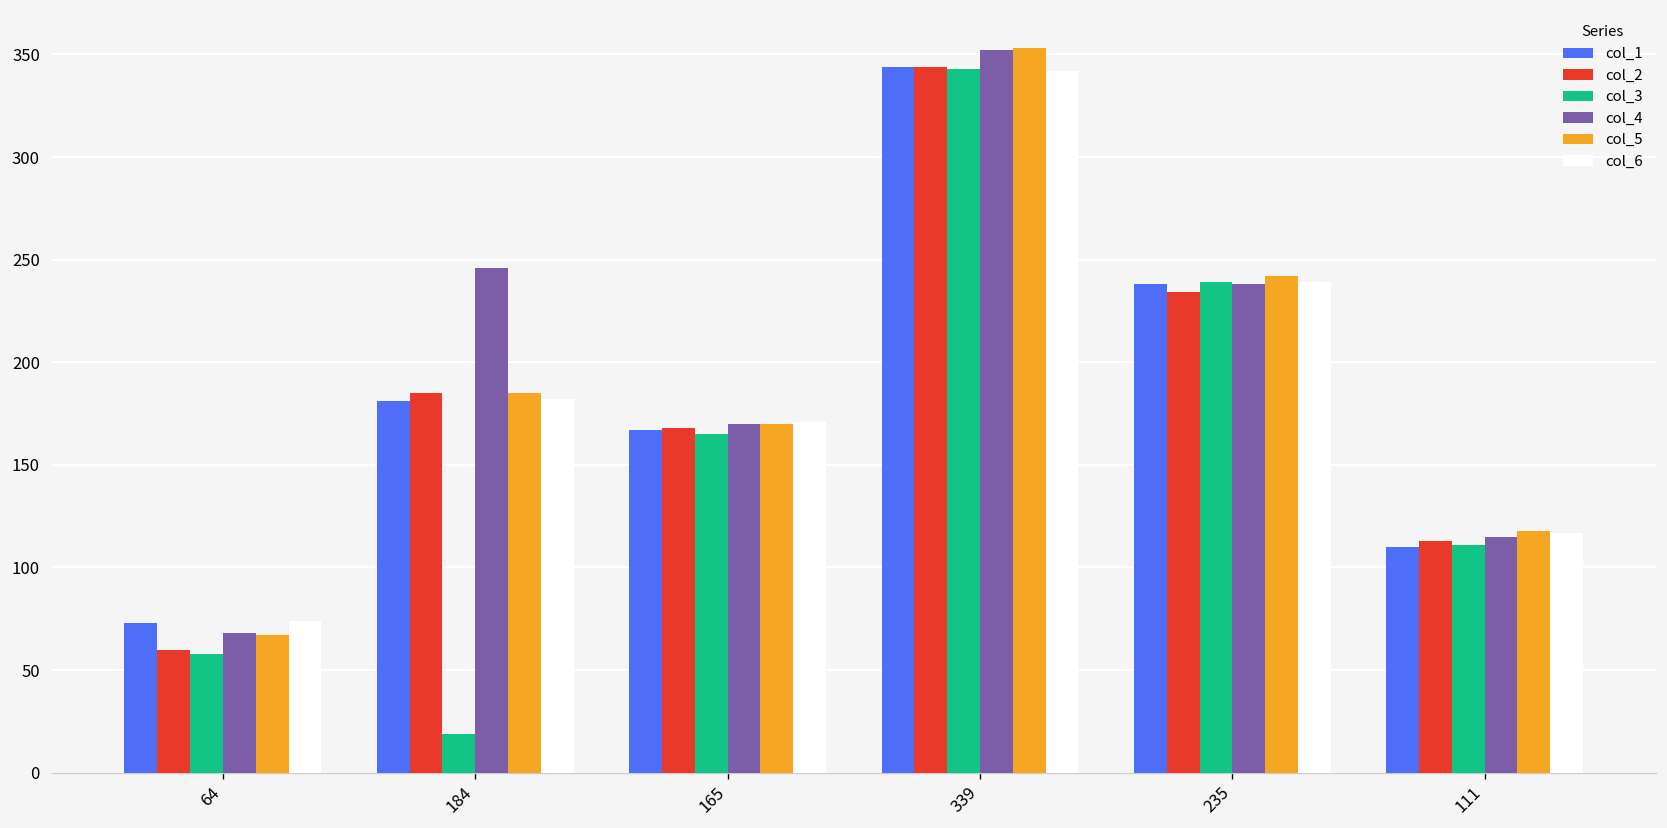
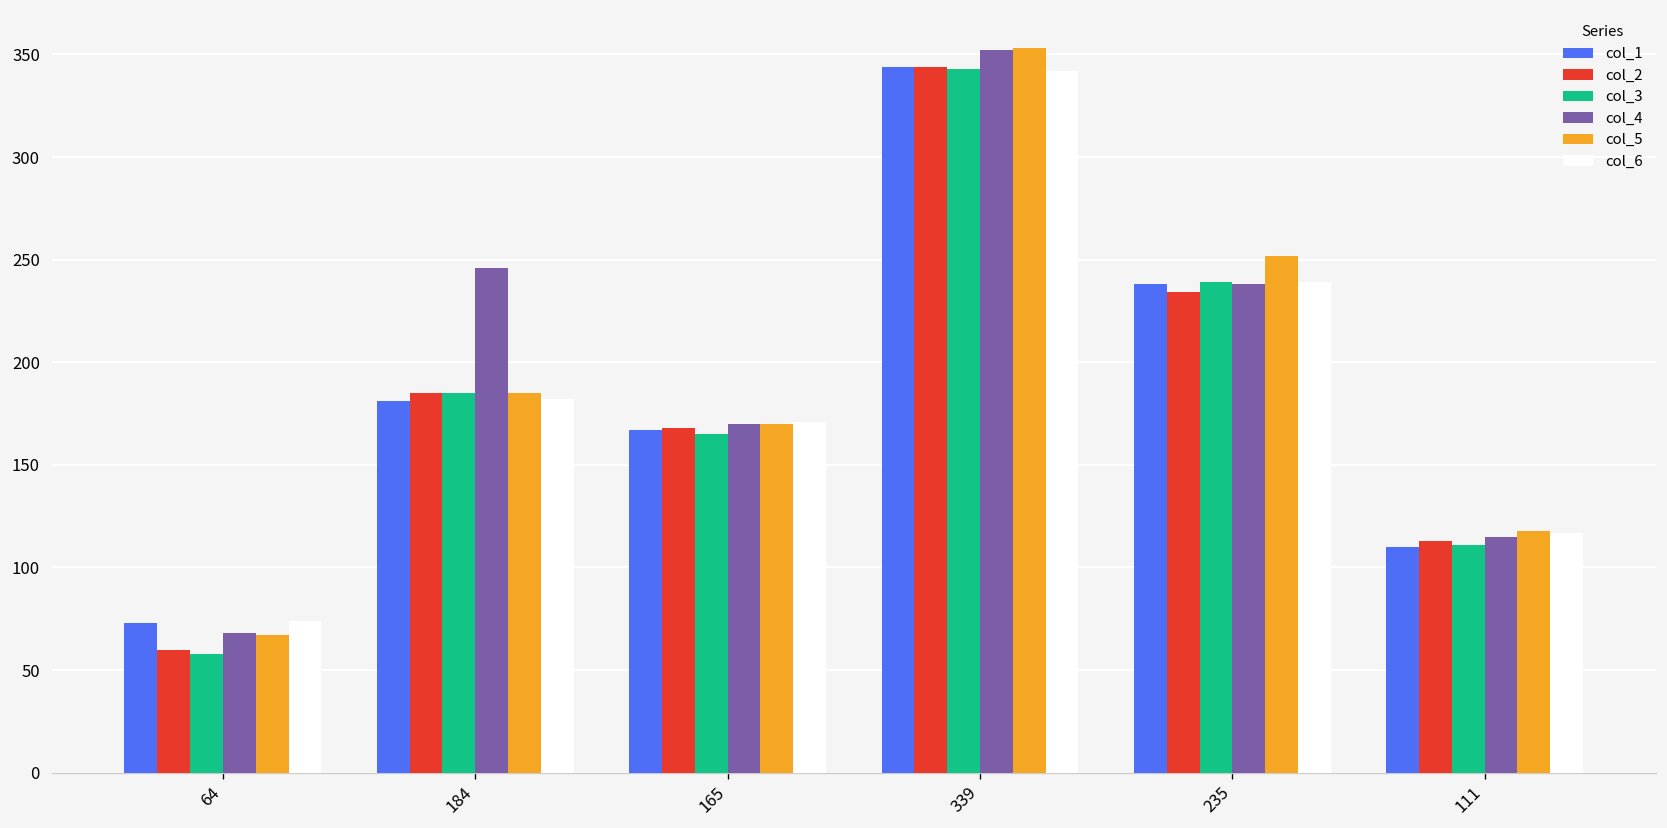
col_3, 184: 19 -> 185
col_5, 235: 242 -> 252
